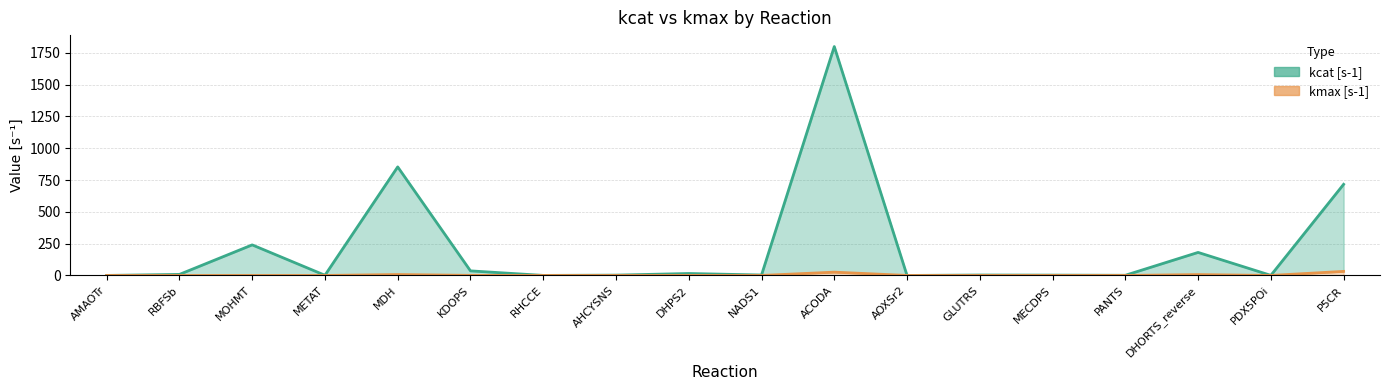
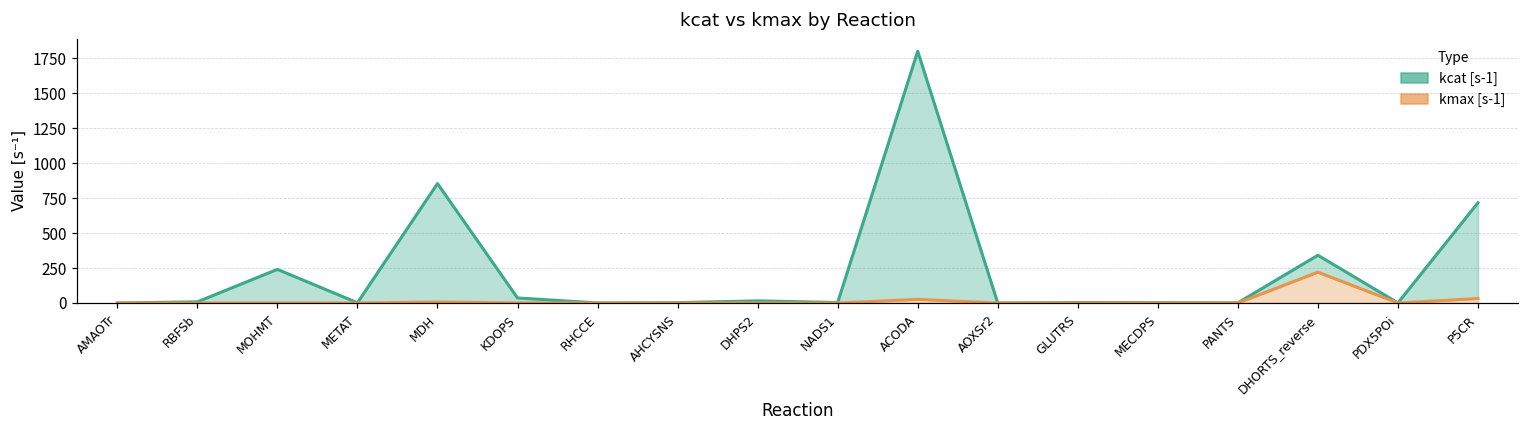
kcat [s-1], DHORTS_reverse: 180 -> 340
kmax [s-1], DHORTS_reverse: 10 -> 220
